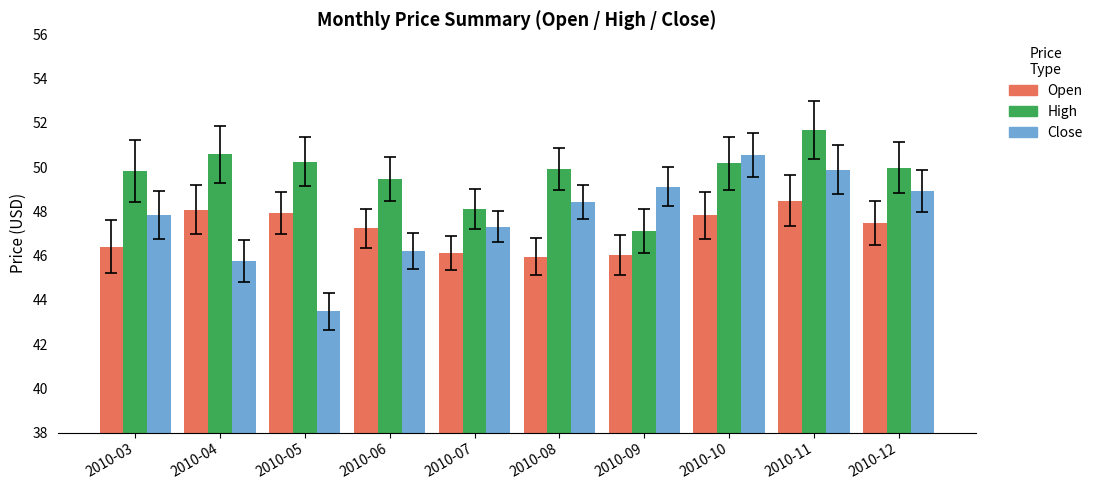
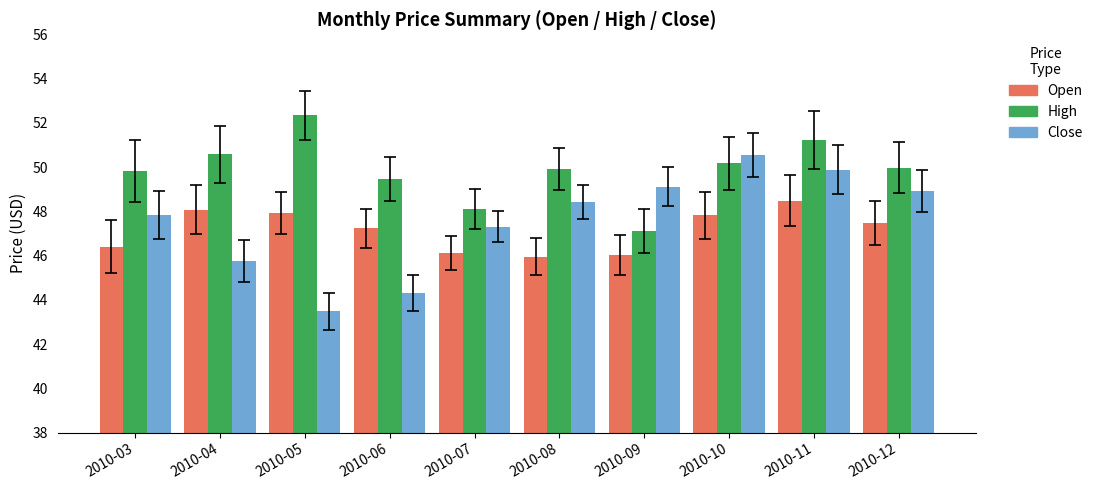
High, 2010-05: 50.2 -> 52.3
Close, 2010-06: 46.2 -> 44.3
High, 2010-11: 51.7 -> 51.2
